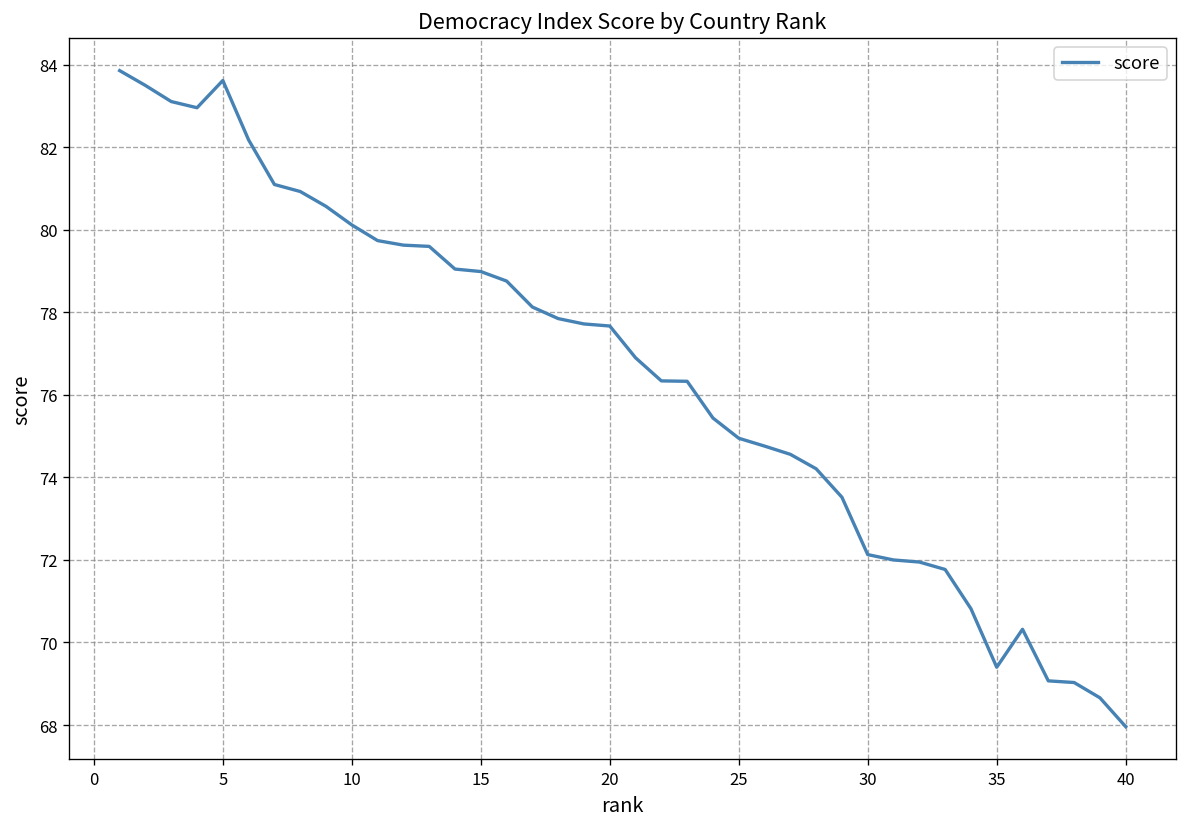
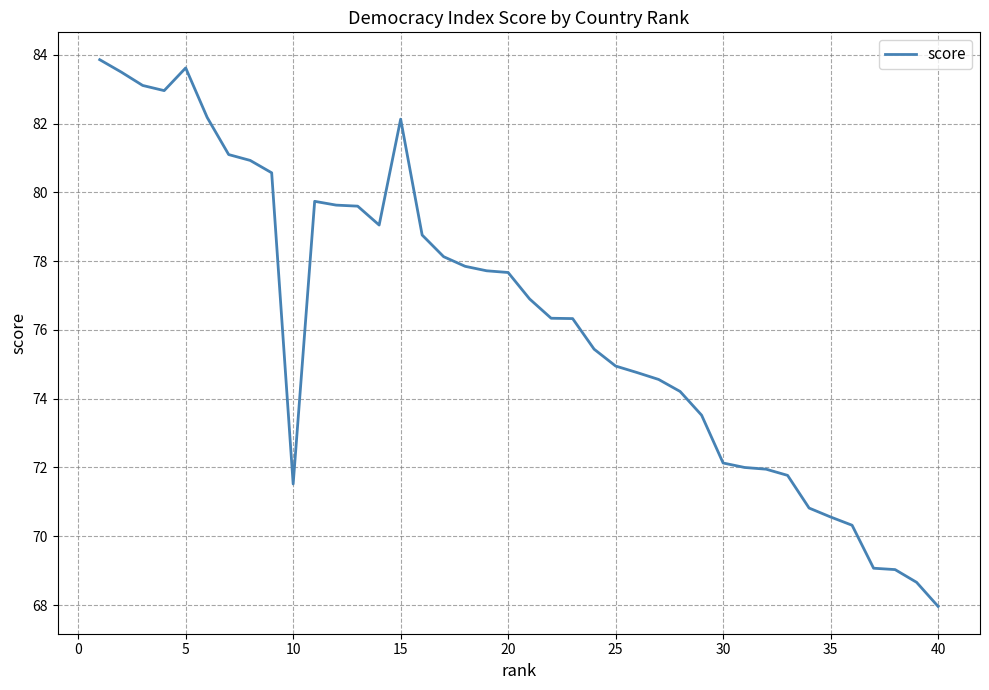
10: 80.1 -> 71.5
15: 79.0 -> 82.1
35: 69.4 -> 70.6
